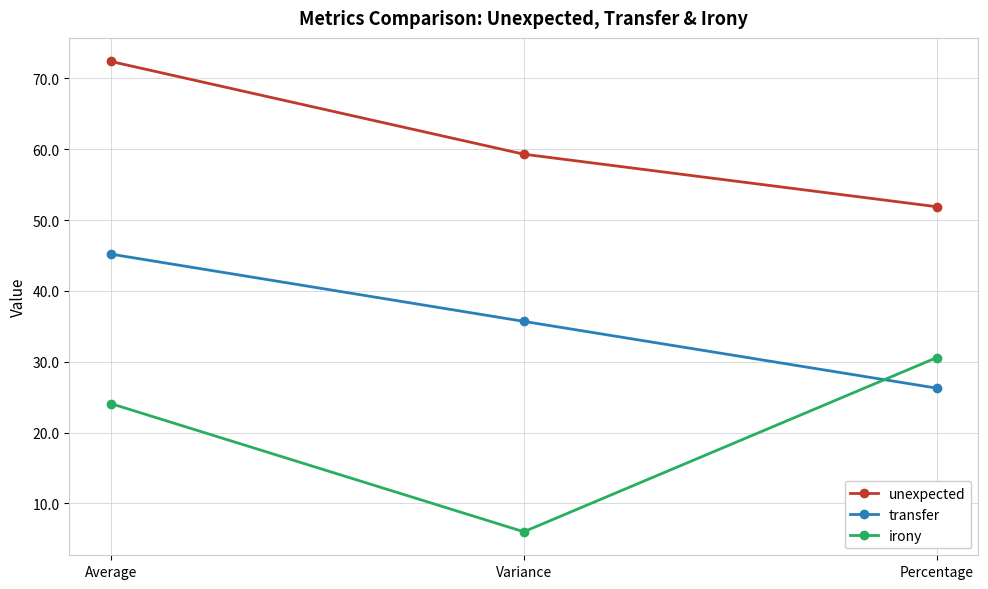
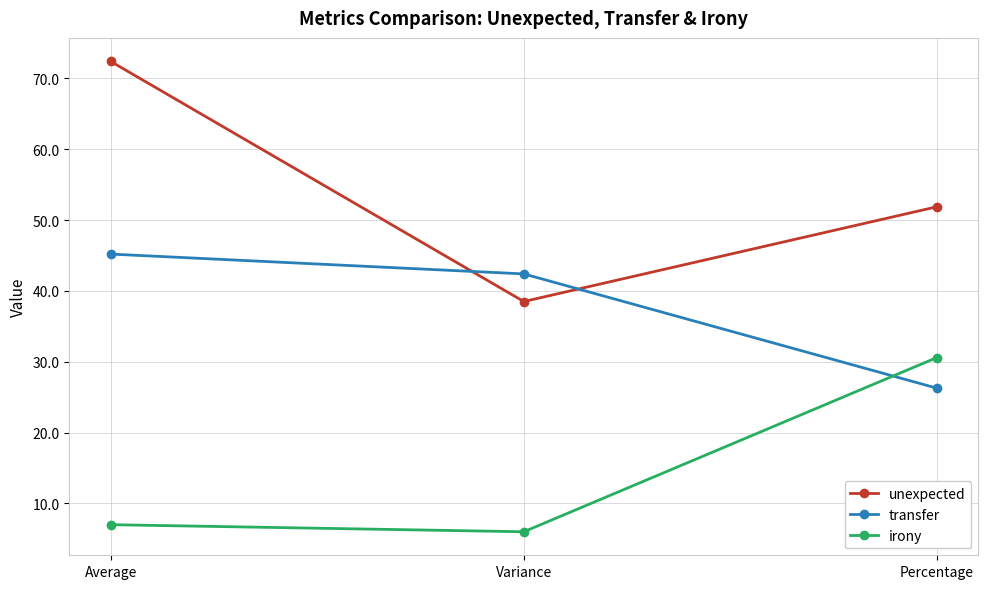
irony, Average: 24 -> 7
unexpected, Variance: 59 -> 39
transfer, Variance: 36 -> 42
